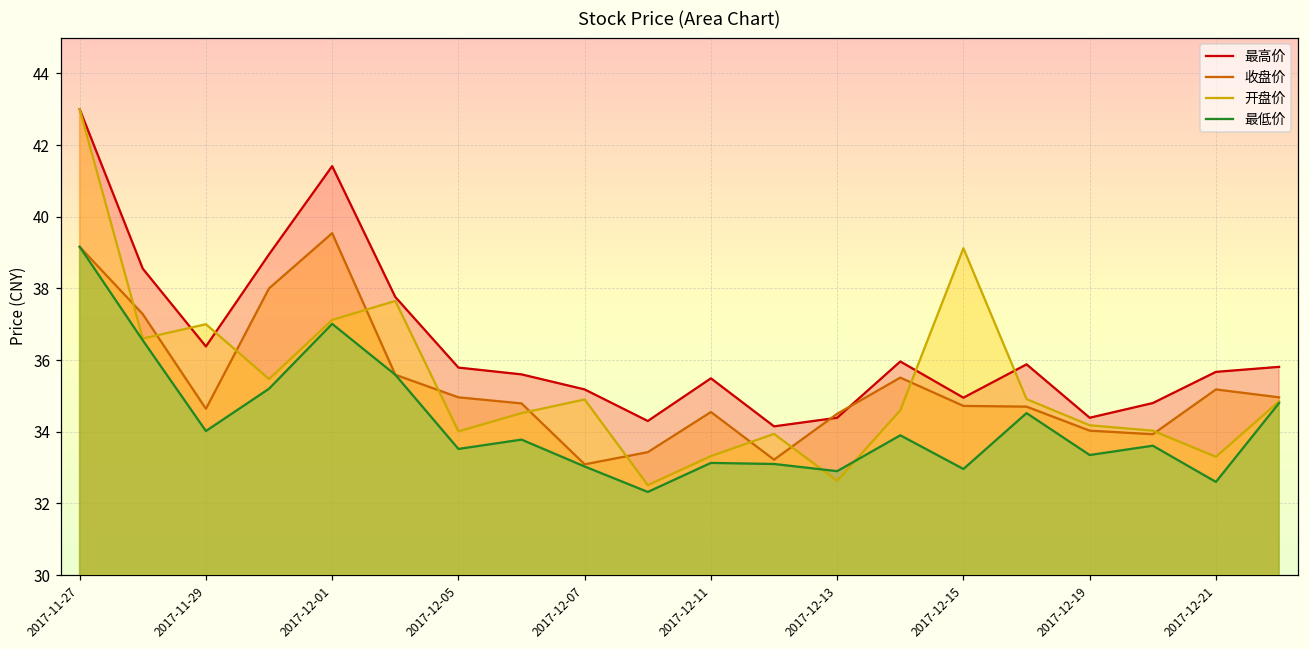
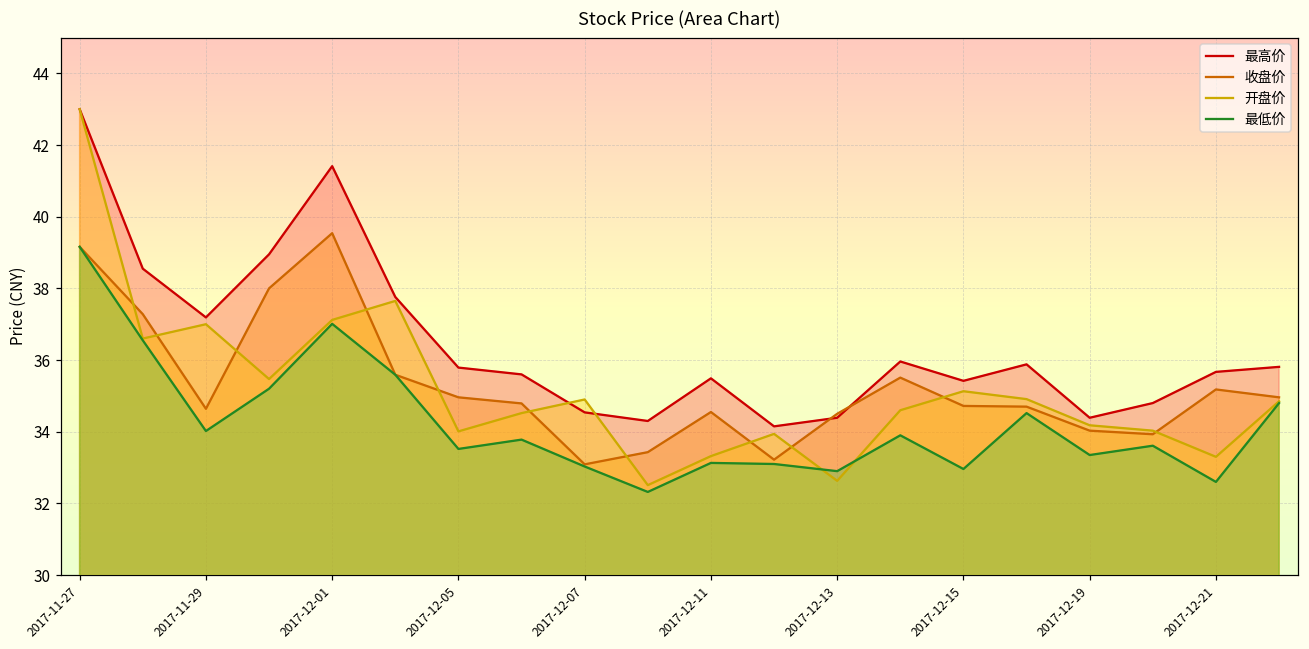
最高价, 2017-11-29: 36.4 -> 37.2
最高价, 2017-12-07: 35.2 -> 34.5
最高价, 2017-12-15: 35.0 -> 35.4
开盘价, 2017-12-15: 39.1 -> 35.1
